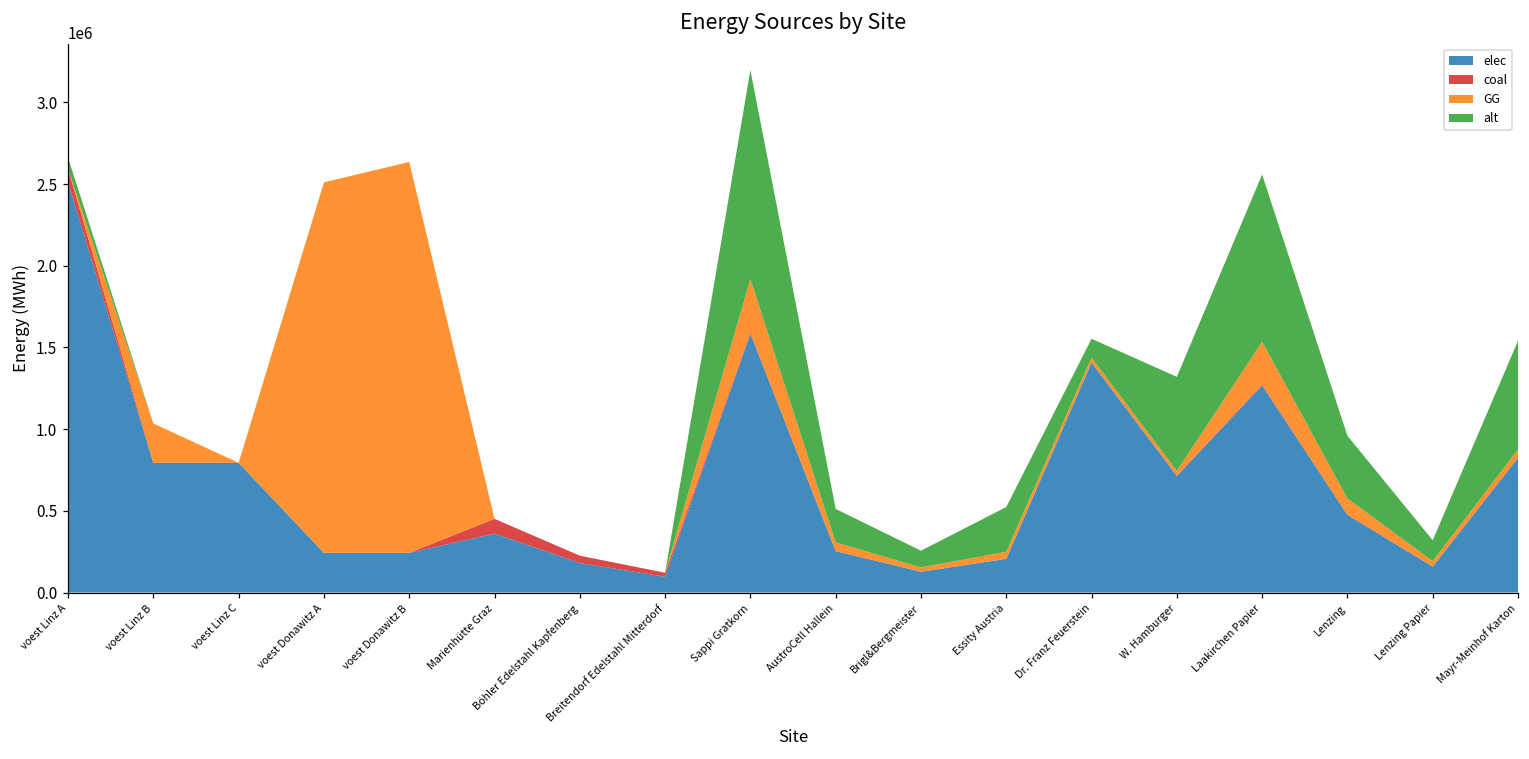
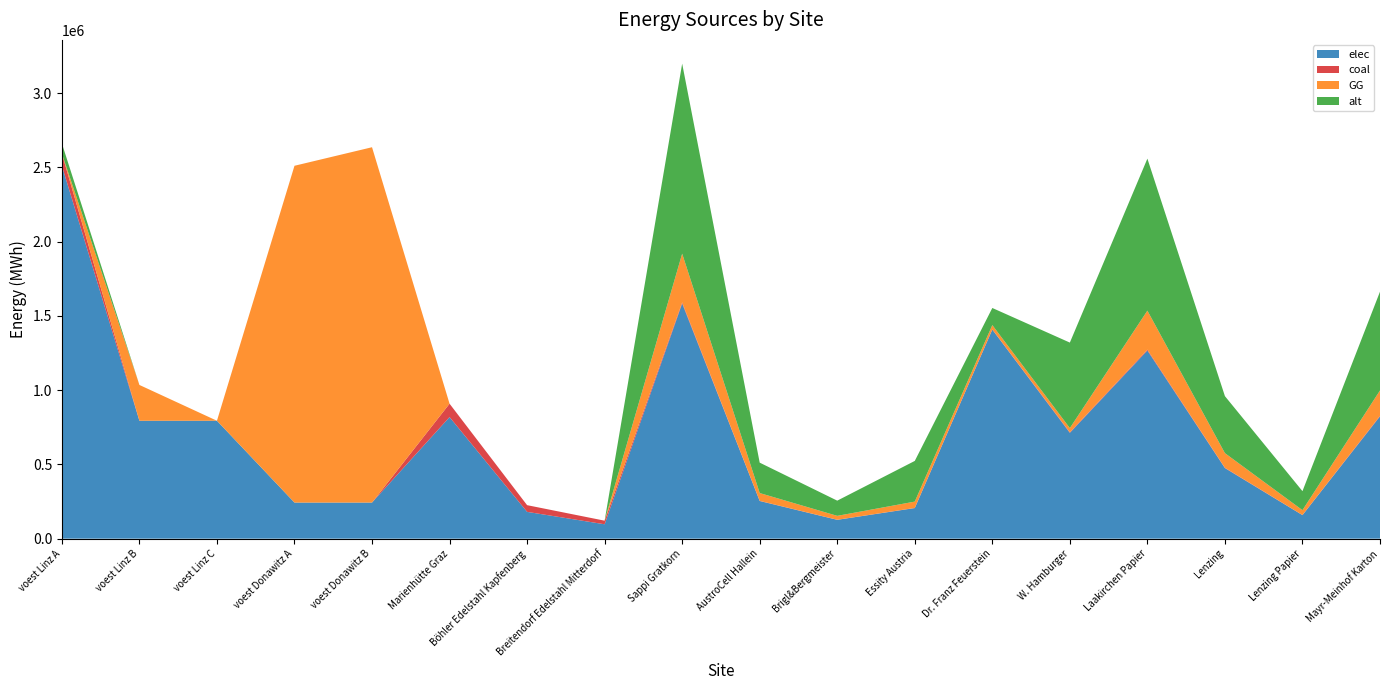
elec, Marienhütte Graz: 360000 -> 820000
GG, Mayr-Meinhof Karton: 50000 -> 170000
